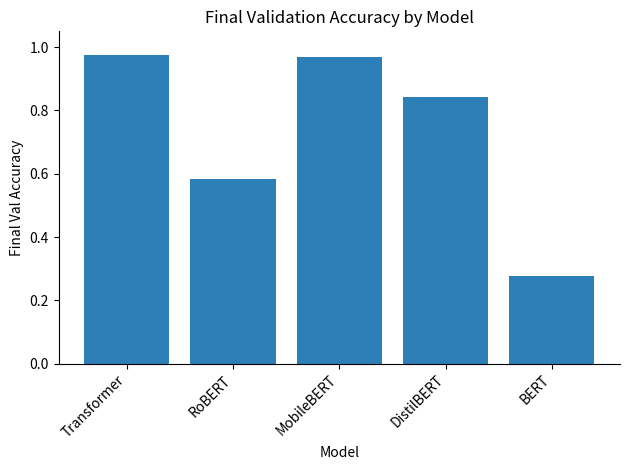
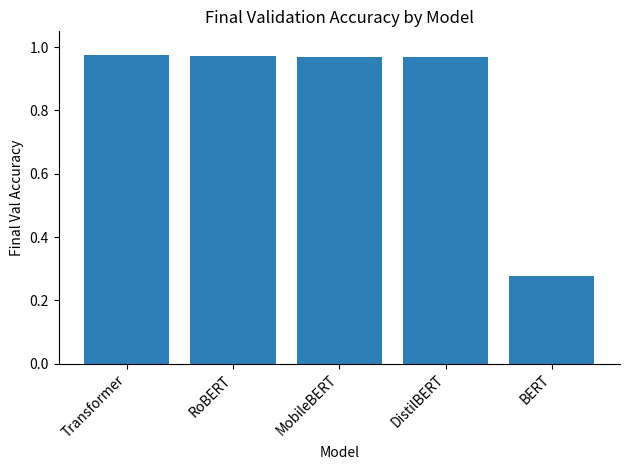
RoBERT: 0.58 -> 0.97
DistilBERT: 0.84 -> 0.97
